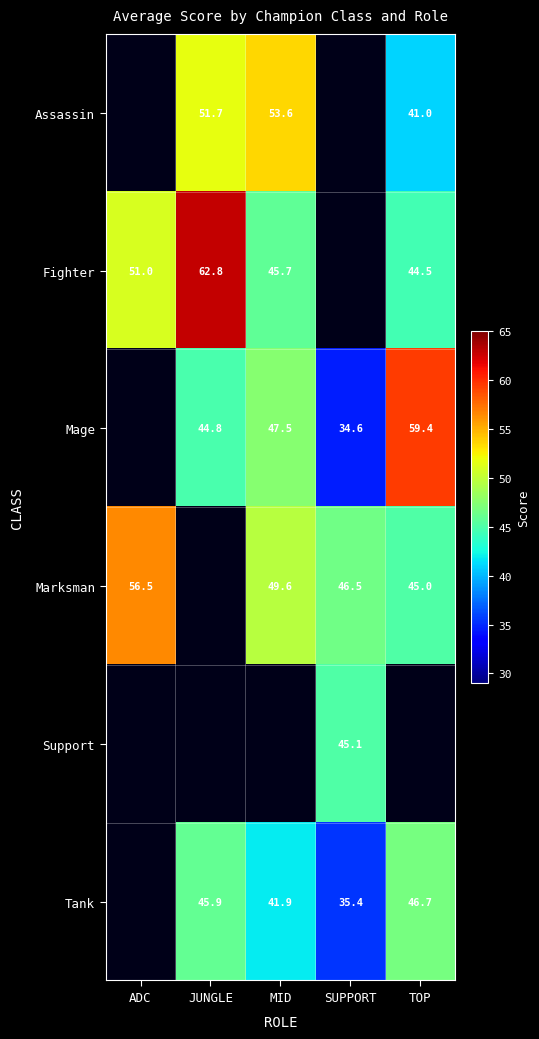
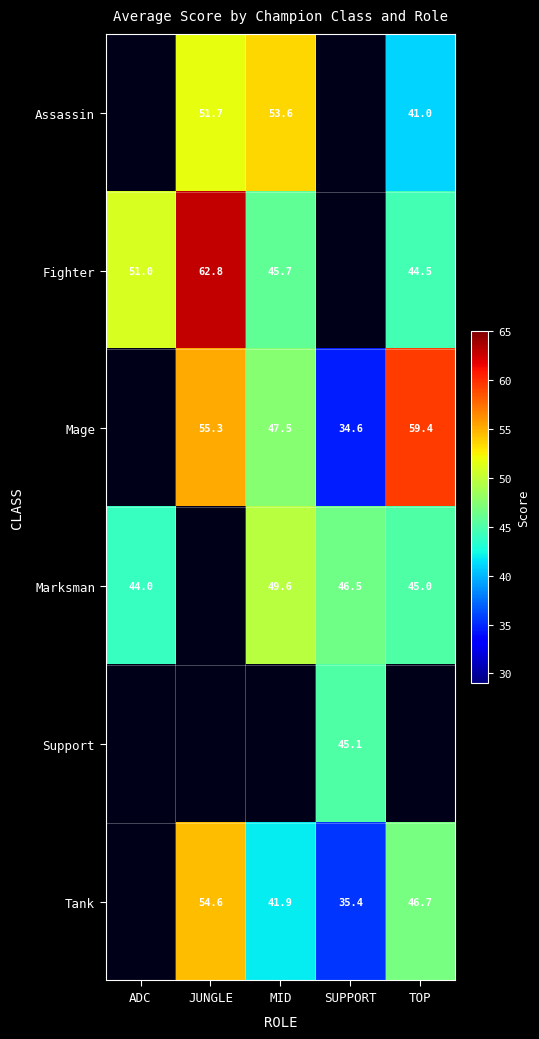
Mage, JUNGLE: 44.8 -> 55.3
Marksman, ADC: 56.5 -> 44.0
Tank, JUNGLE: 45.9 -> 54.6
